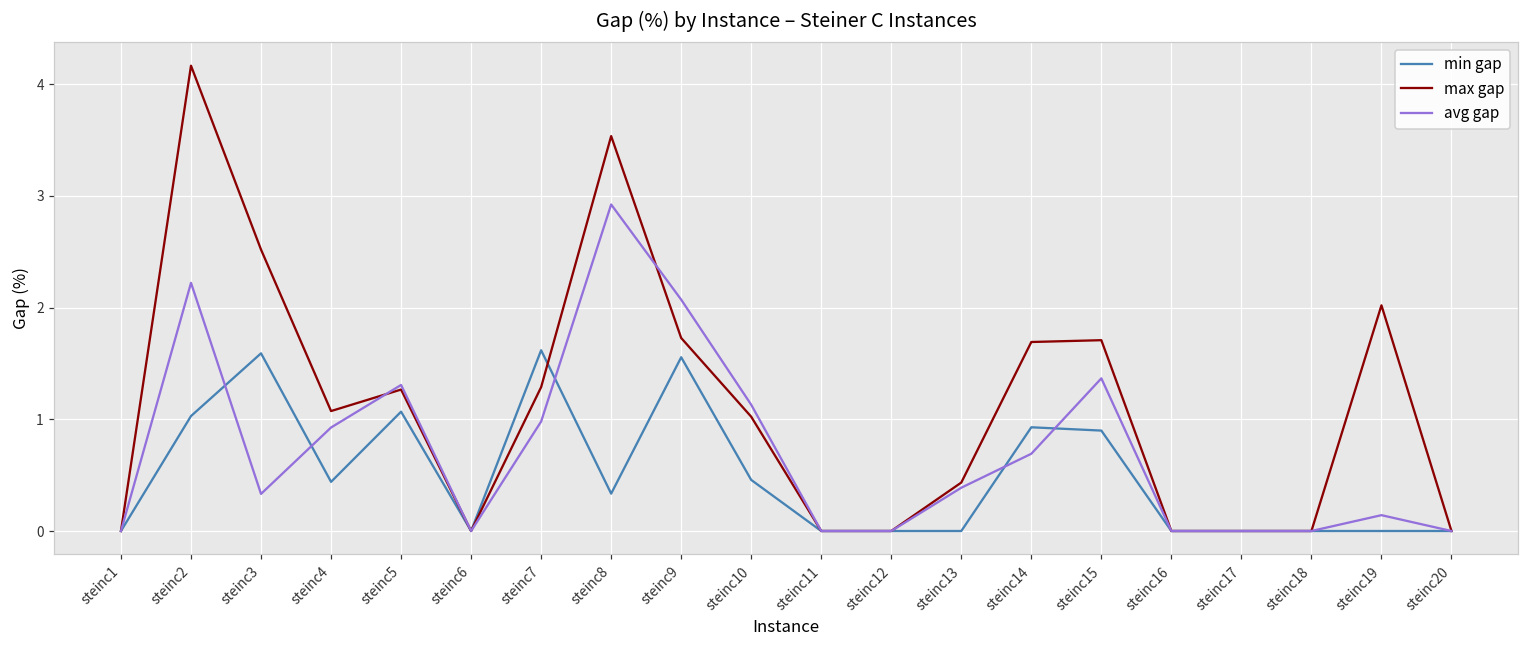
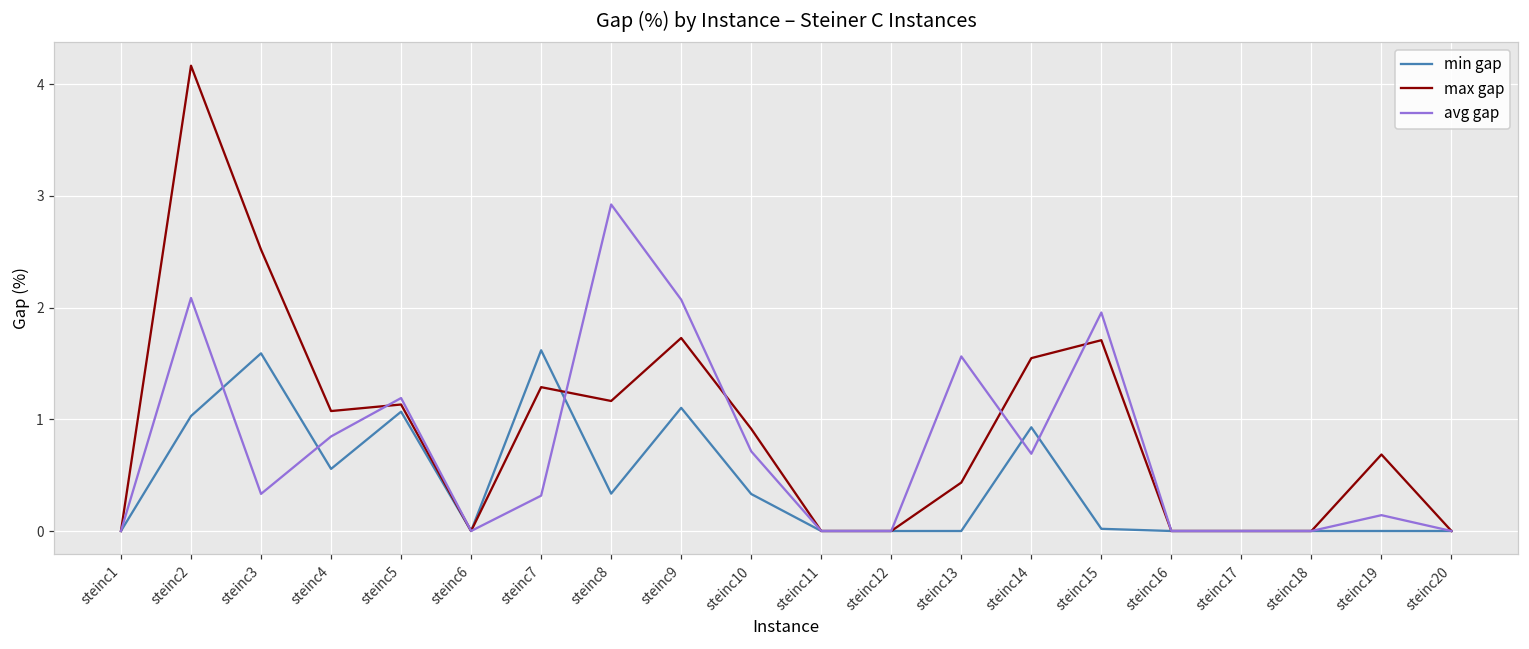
avg gap, steinc2: 2.22 -> 2.09
min gap, steinc4: 0.44 -> 0.56
avg gap, steinc4: 0.93 -> 0.85
max gap, steinc5: 1.27 -> 1.13
avg gap, steinc5: 1.31 -> 1.19
avg gap, steinc7: 0.98 -> 0.32
max gap, steinc8: 3.54 -> 1.16
min gap, steinc9: 1.56 -> 1.10
min gap, steinc10: 0.46 -> 0.33
max gap, steinc10: 1.02 -> 0.91
avg gap, steinc10: 1.13 -> 0.71
avg gap, steinc13: 0.39 -> 1.56
max gap, steinc14: 1.69 -> 1.55
min gap, steinc15: 0.90 -> 0.02
avg gap, steinc15: 1.37 -> 1.96
max gap, steinc19: 2.02 -> 0.68
